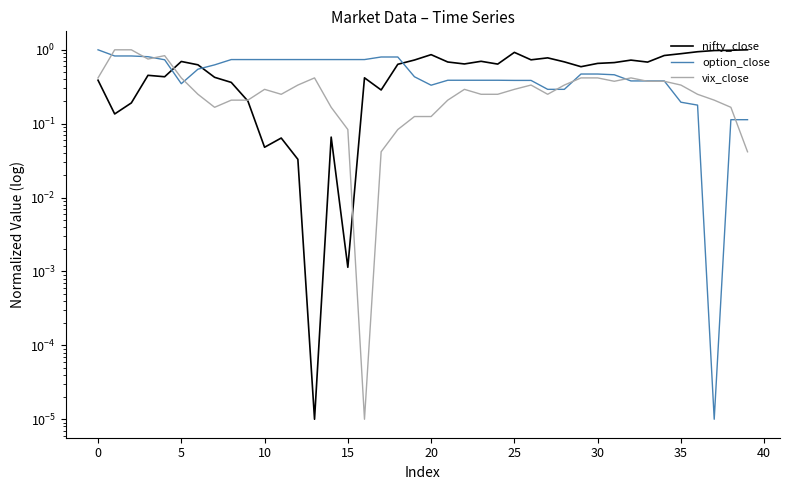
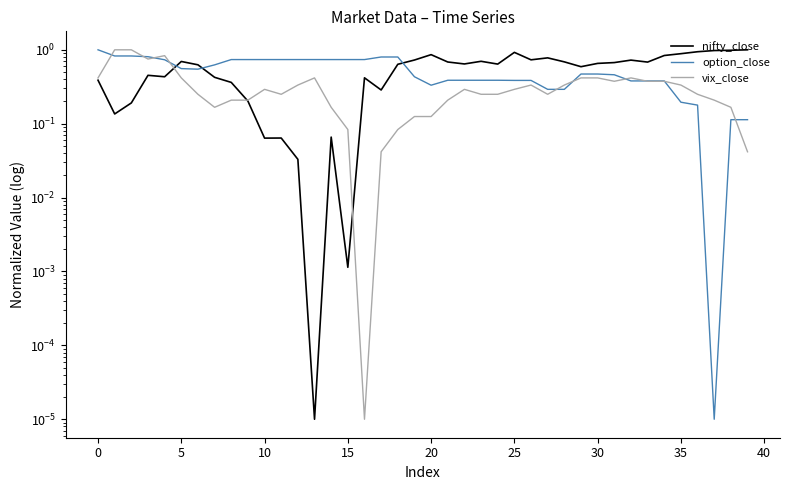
option_close, 5: 0.3 -> 0.6
nifty_close, 10: 0.05 -> 0.06
